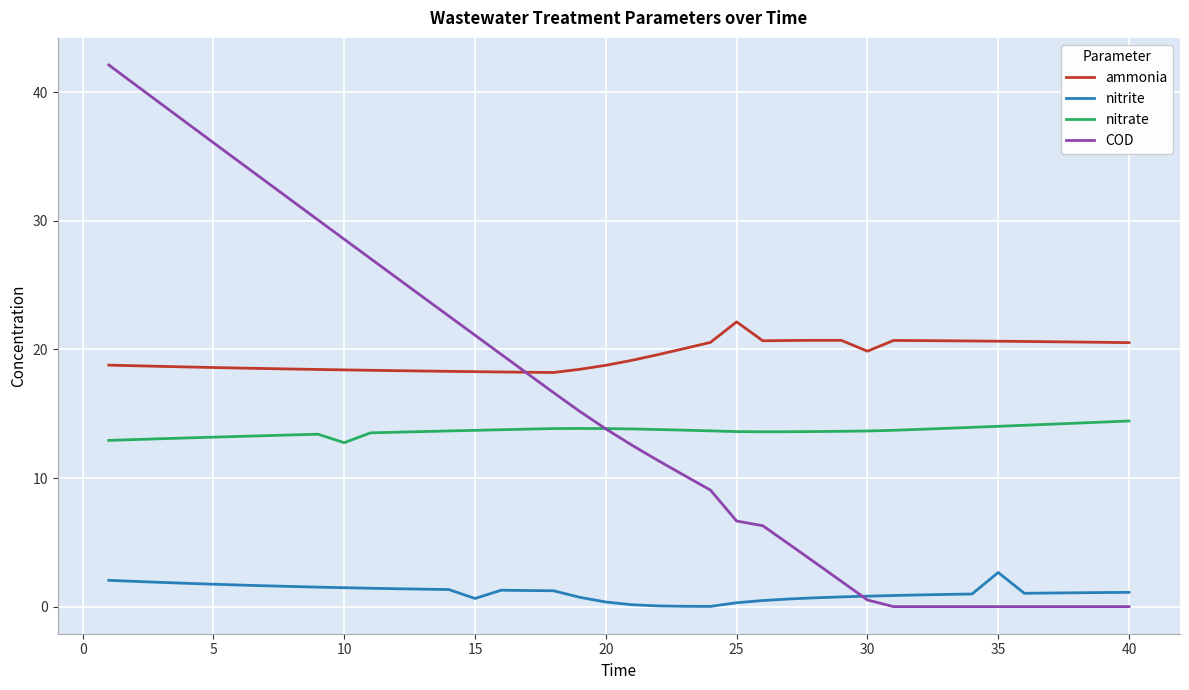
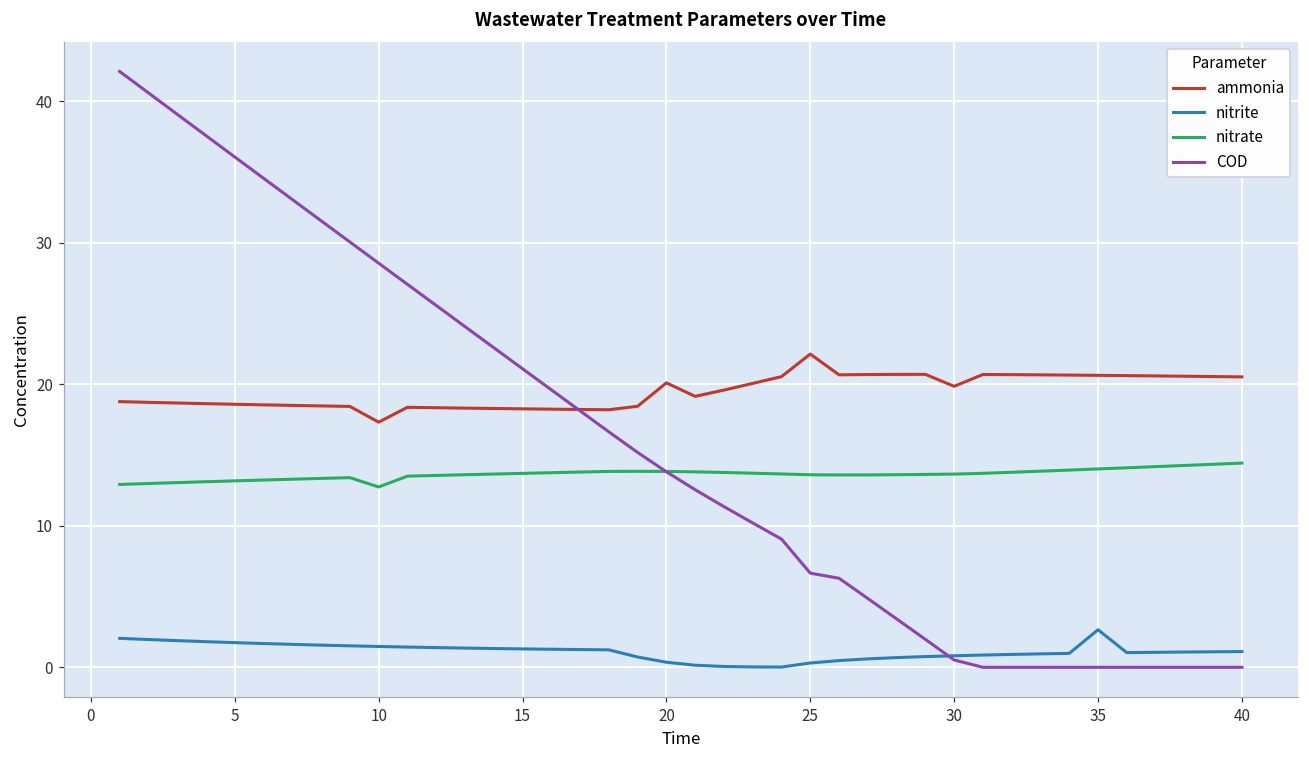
ammonia, 10: 18.4 -> 17.3
nitrite, 15: 0.6 -> 1.3
ammonia, 20: 18.8 -> 20.1
